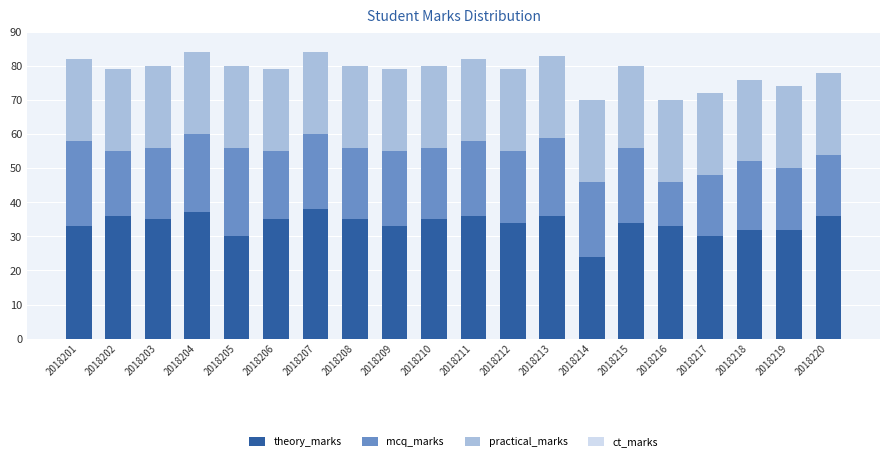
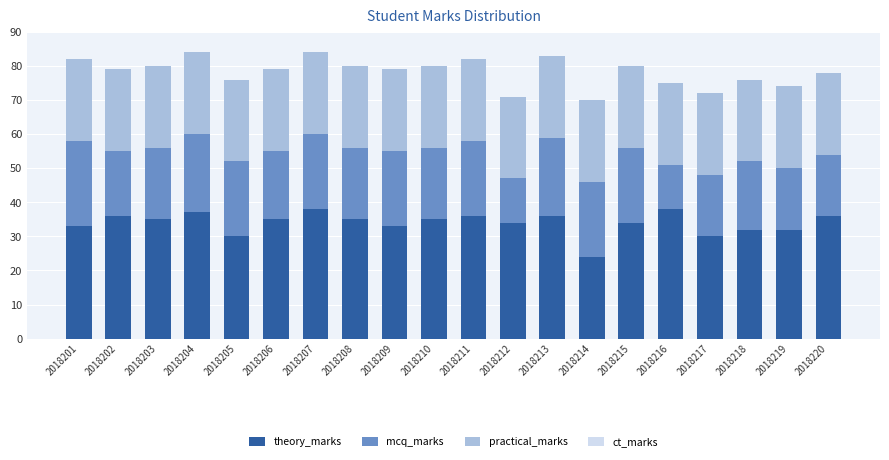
mcq_marks, 2018205: 26 -> 22
mcq_marks, 2018212: 21 -> 13
theory_marks, 2018216: 33 -> 38
